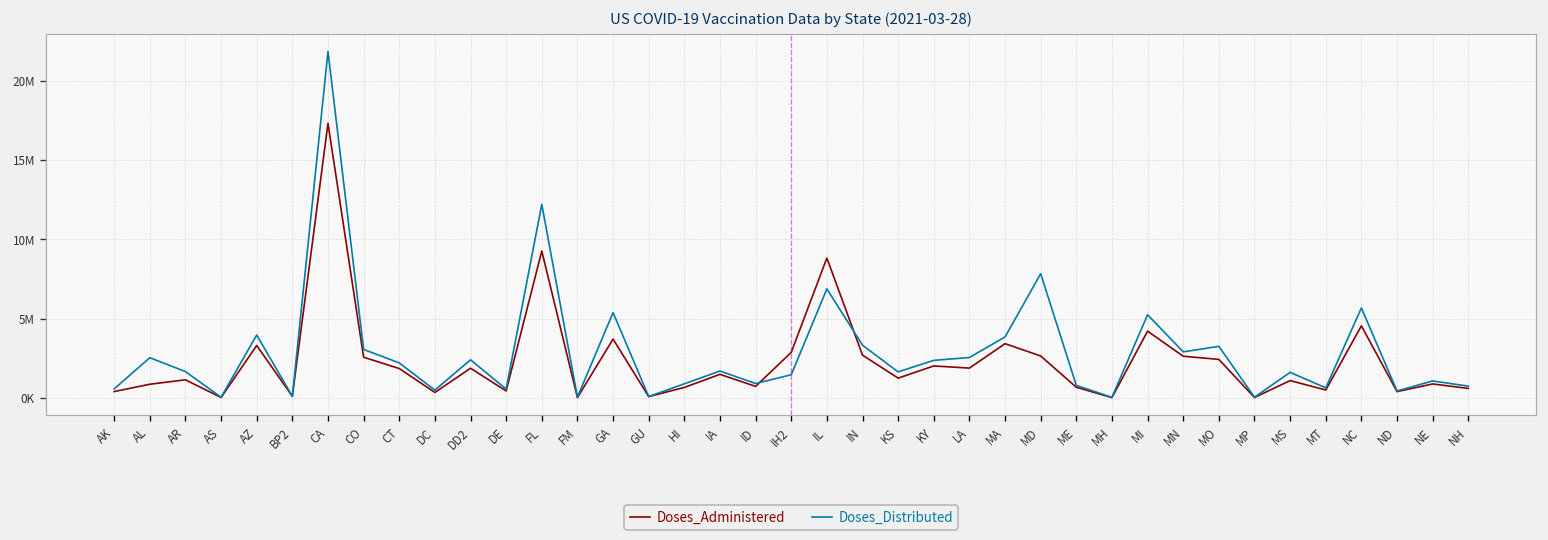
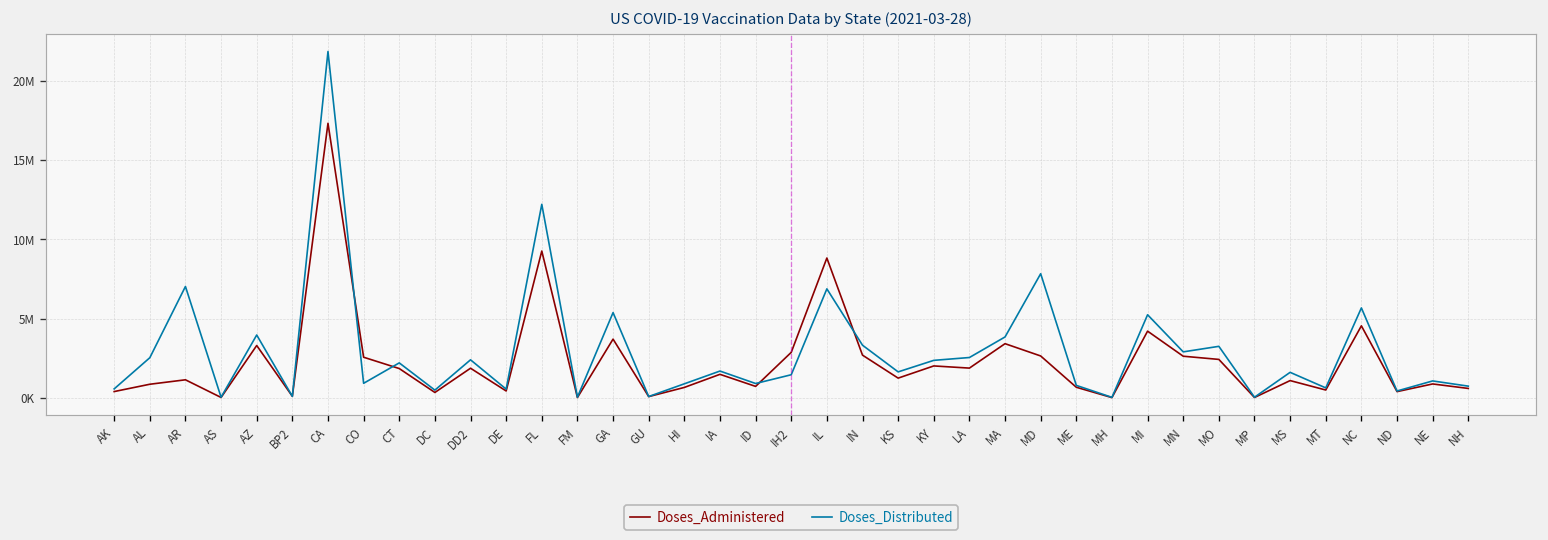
Doses_Distributed, AR: 1700000 -> 7000000
Doses_Distributed, CO: 3100000 -> 900000
